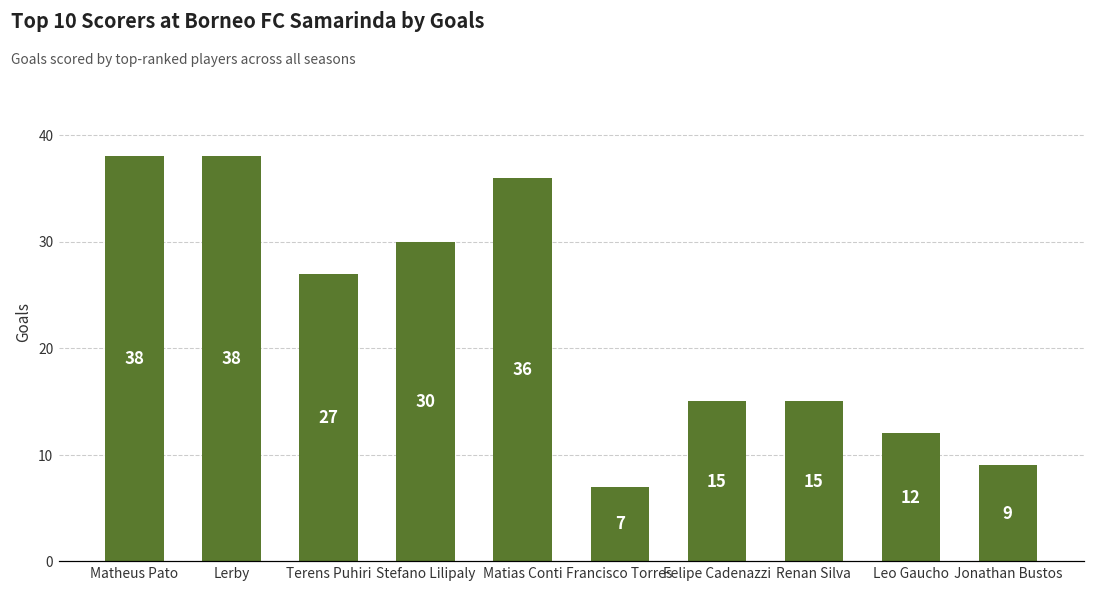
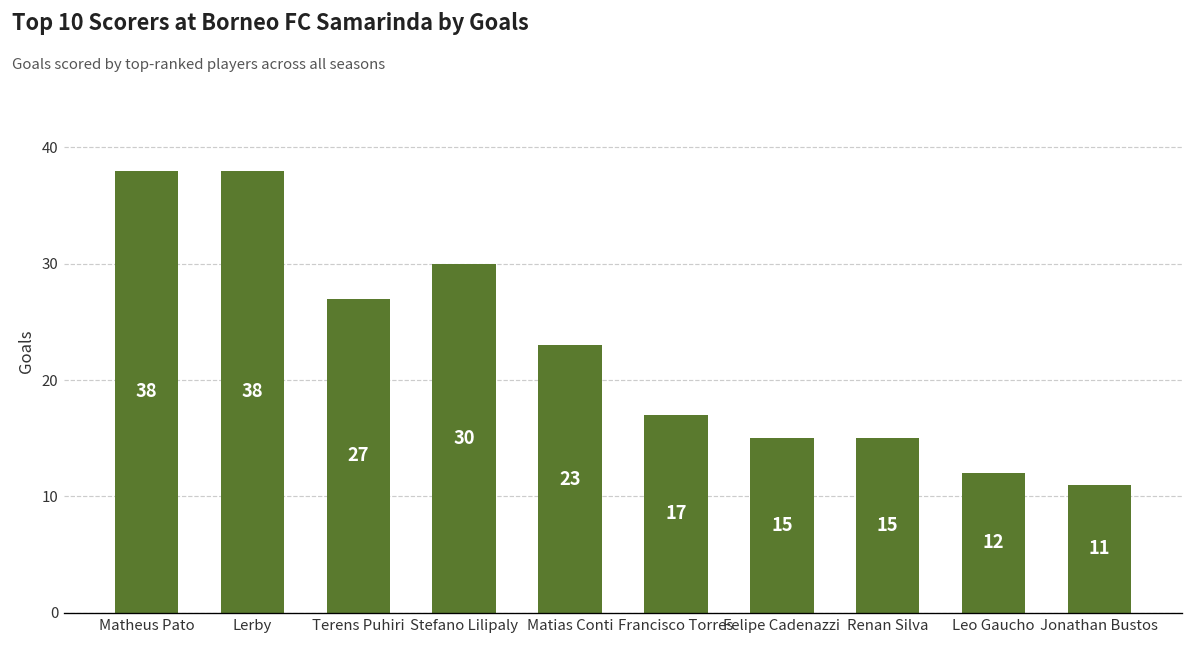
Matias Conti: 36 -> 23
Francisco Torres: 7 -> 17
Jonathan Bustos: 9 -> 11
